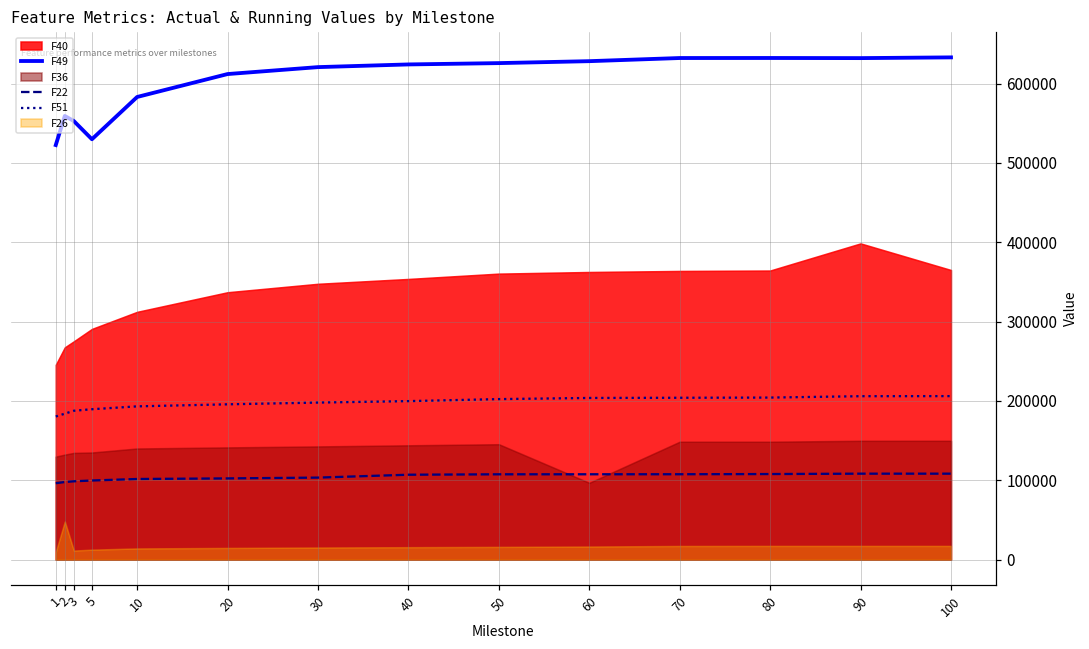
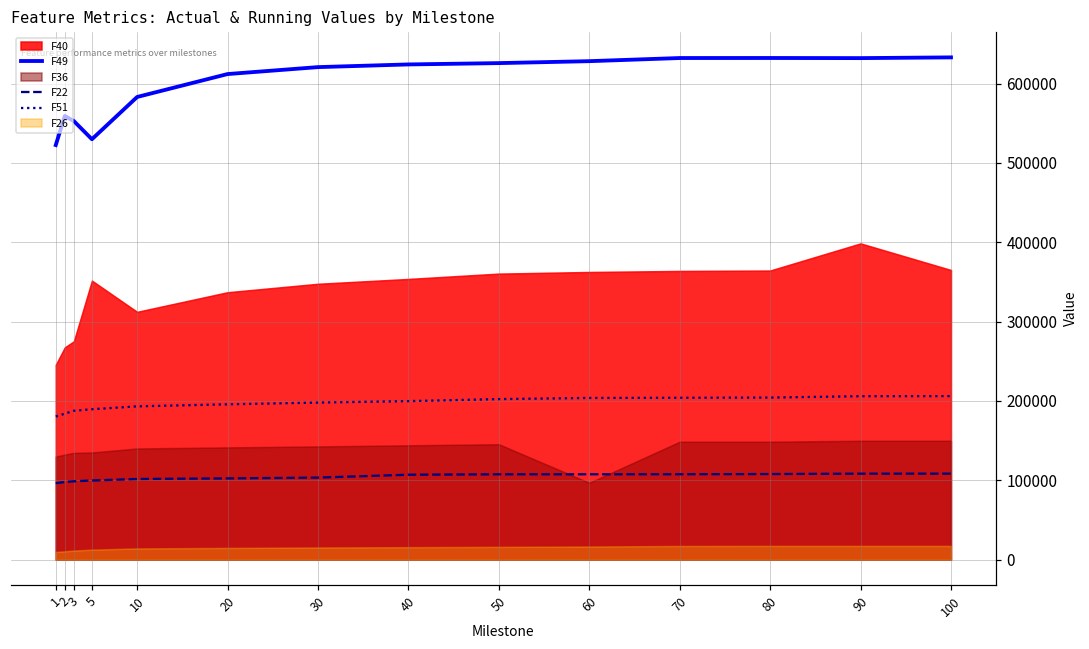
F26, 2: 50000 -> 10000
F40, 5: 290000 -> 350000
